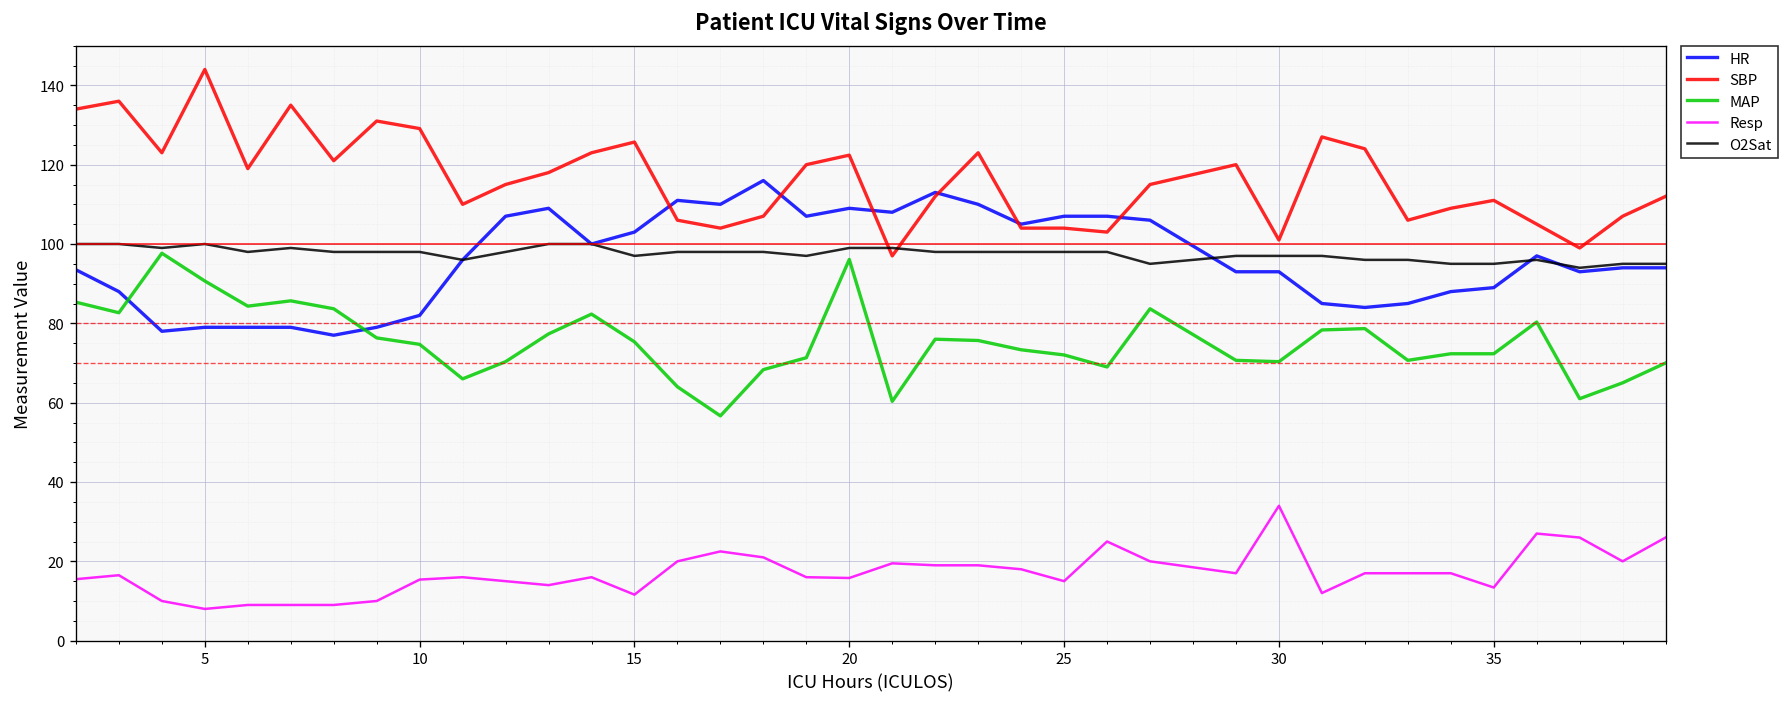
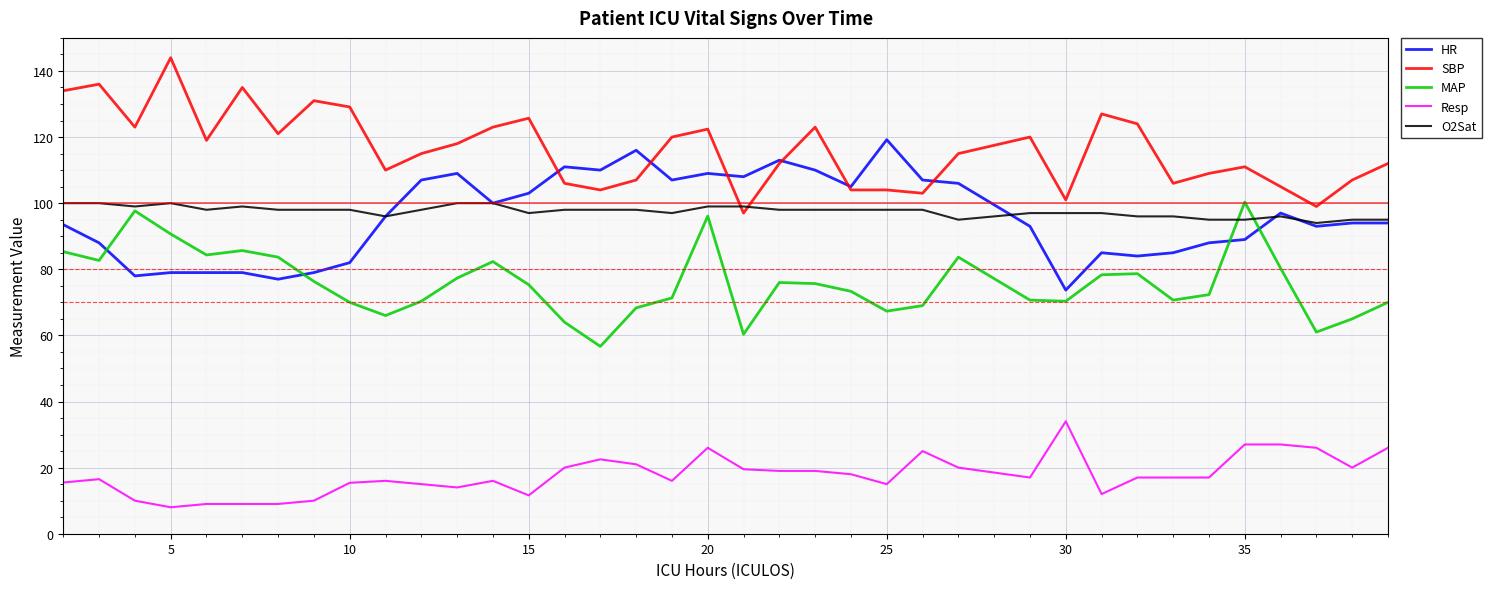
MAP, 10: 75 -> 70
Resp, 20: 16 -> 26
HR, 25: 107 -> 119
MAP, 25: 72 -> 67
HR, 30: 93 -> 74
MAP, 35: 72 -> 100
Resp, 35: 13 -> 27
